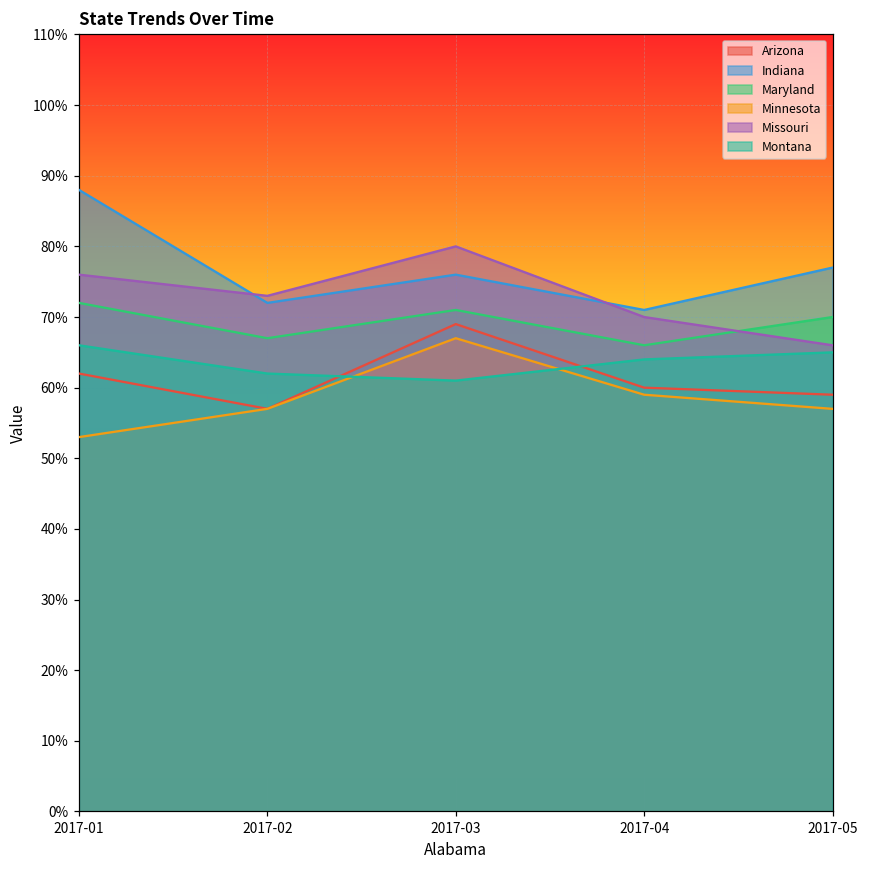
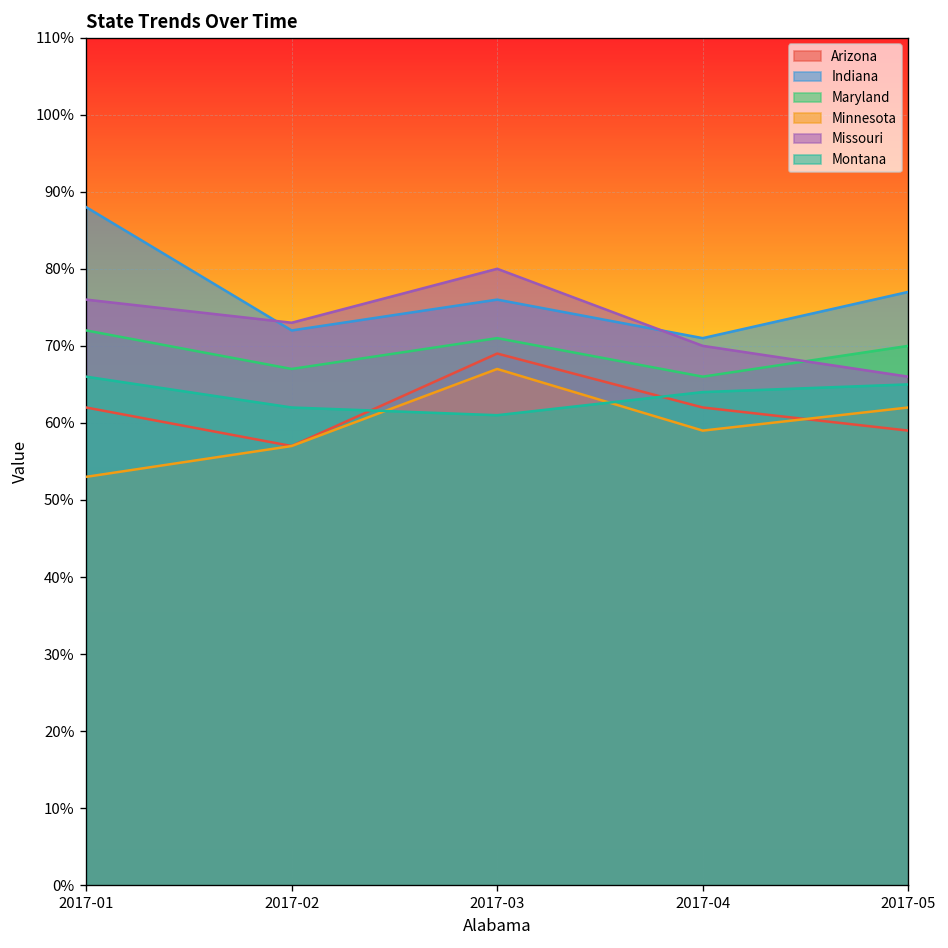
Arizona, 2017-04: 60% -> 62%
Minnesota, 2017-05: 57% -> 62%
